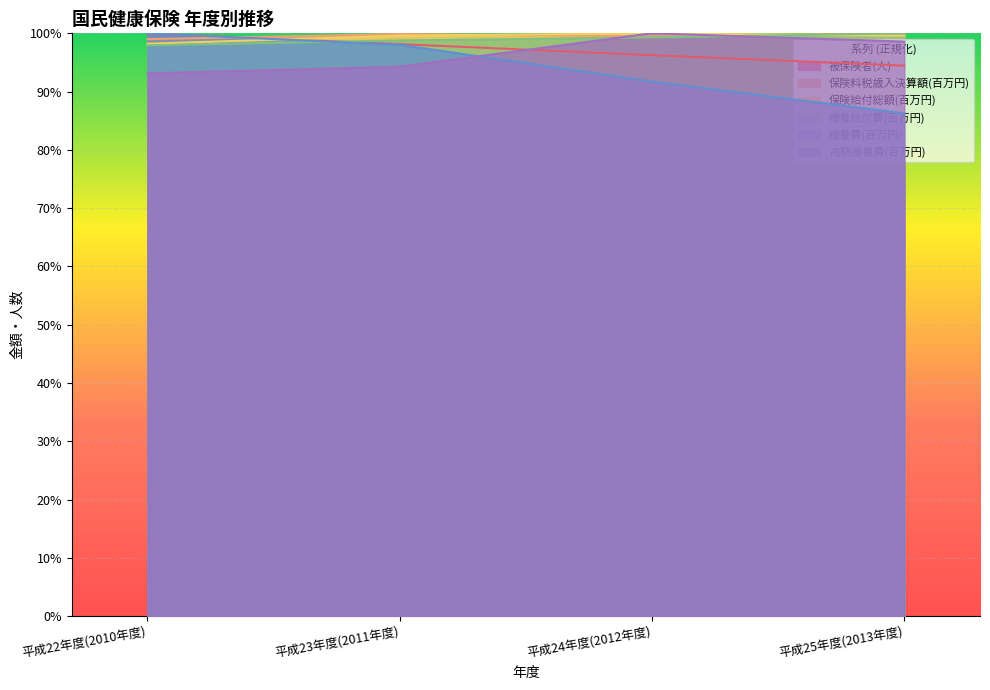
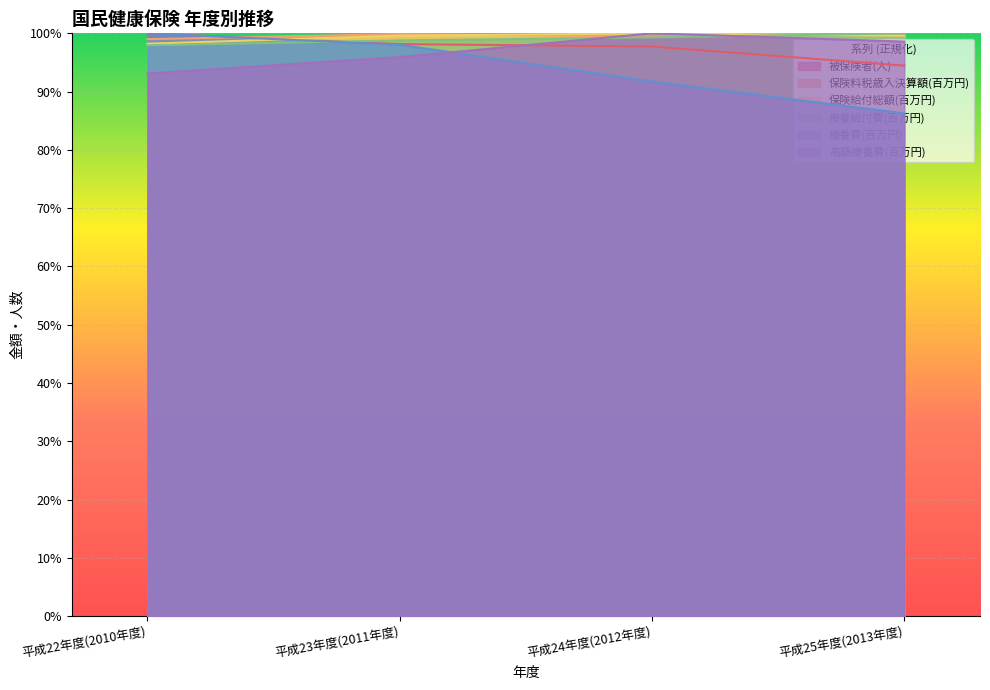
高額療養費(百万円), 平成23年度(2011年度): 94% -> 96%
被保険者(人), 平成24年度(2012年度): 96% -> 98%
